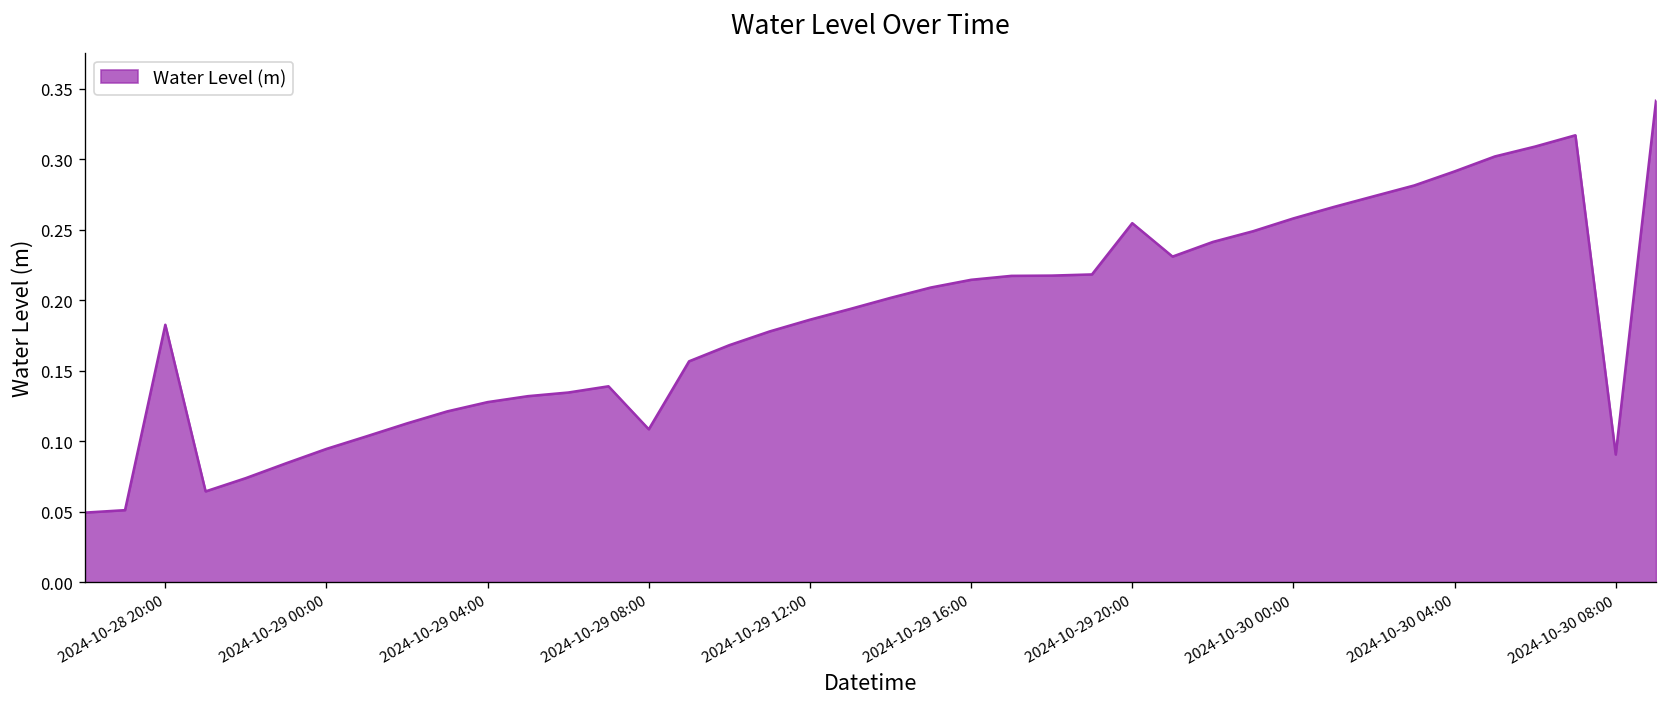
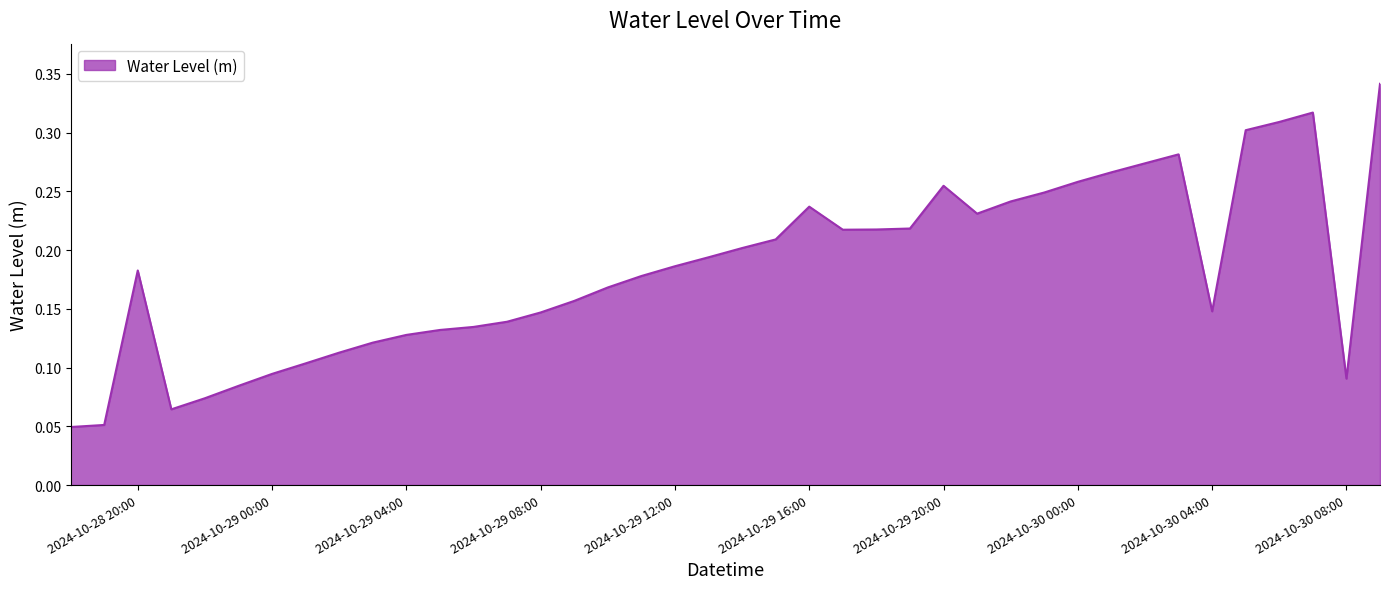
2024-10-29 08:00: 0.108 -> 0.147
2024-10-29 16:00: 0.215 -> 0.237
2024-10-30 04:00: 0.291 -> 0.148
